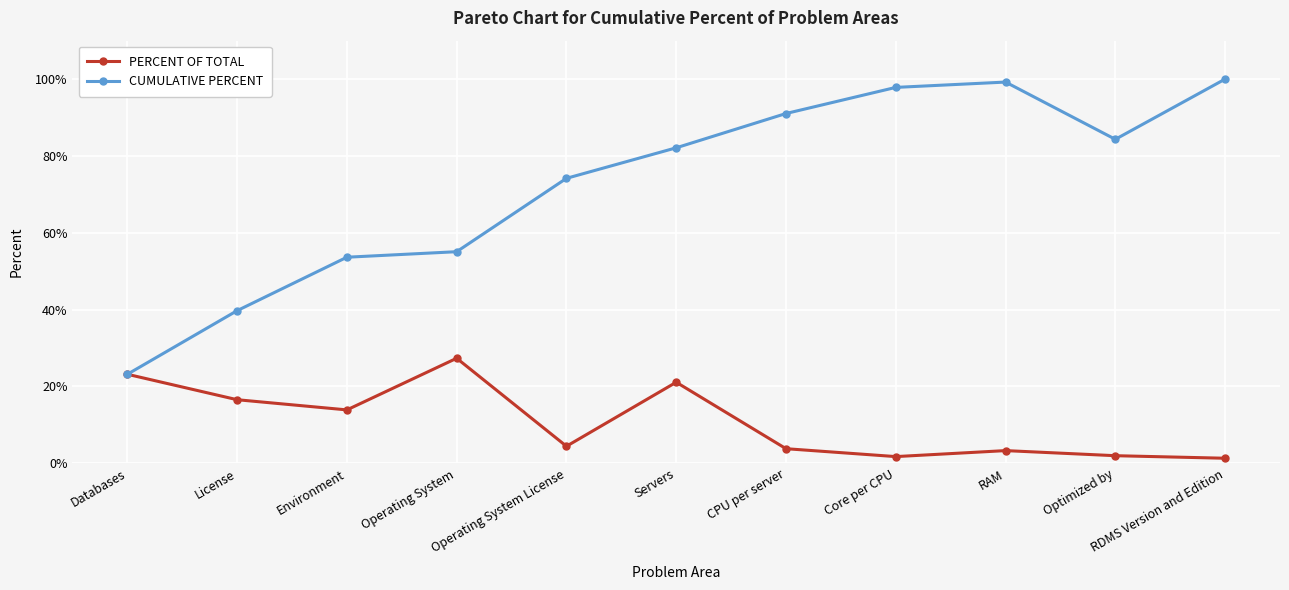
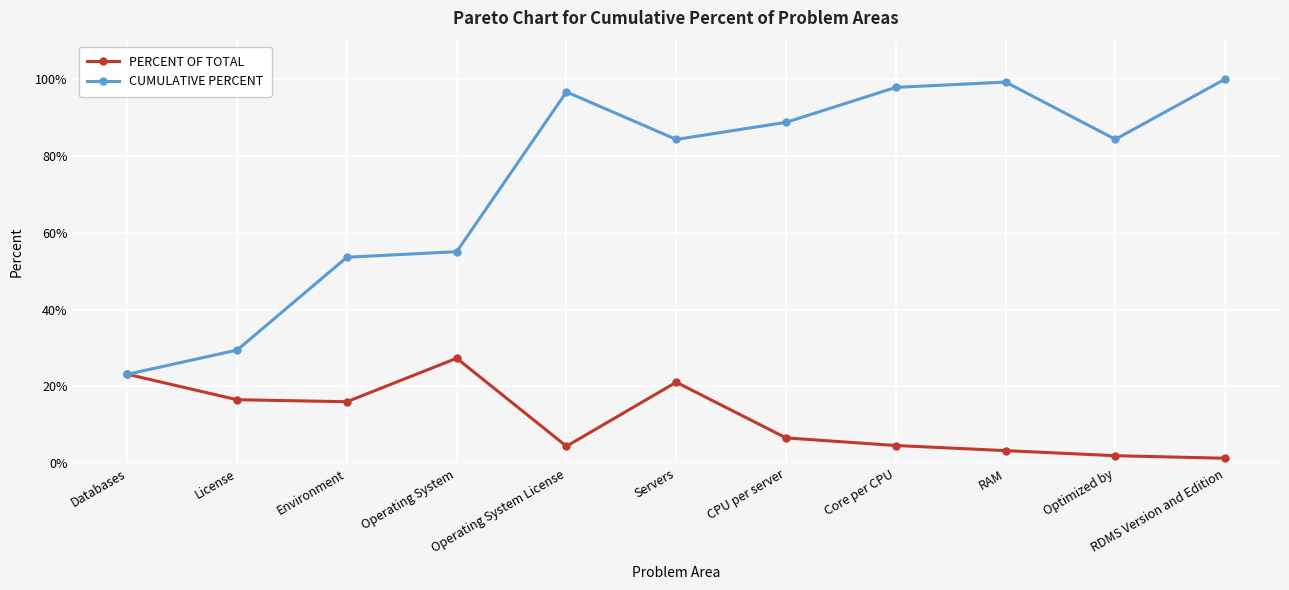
CUMULATIVE PERCENT, License: 40% -> 29%
PERCENT OF TOTAL, Environment: 14% -> 16%
CUMULATIVE PERCENT, Operating System License: 74% -> 97%
CUMULATIVE PERCENT, Servers: 82% -> 84%
PERCENT OF TOTAL, CPU per server: 4% -> 7%
CUMULATIVE PERCENT, CPU per server: 91% -> 89%
PERCENT OF TOTAL, Core per CPU: 2% -> 5%
